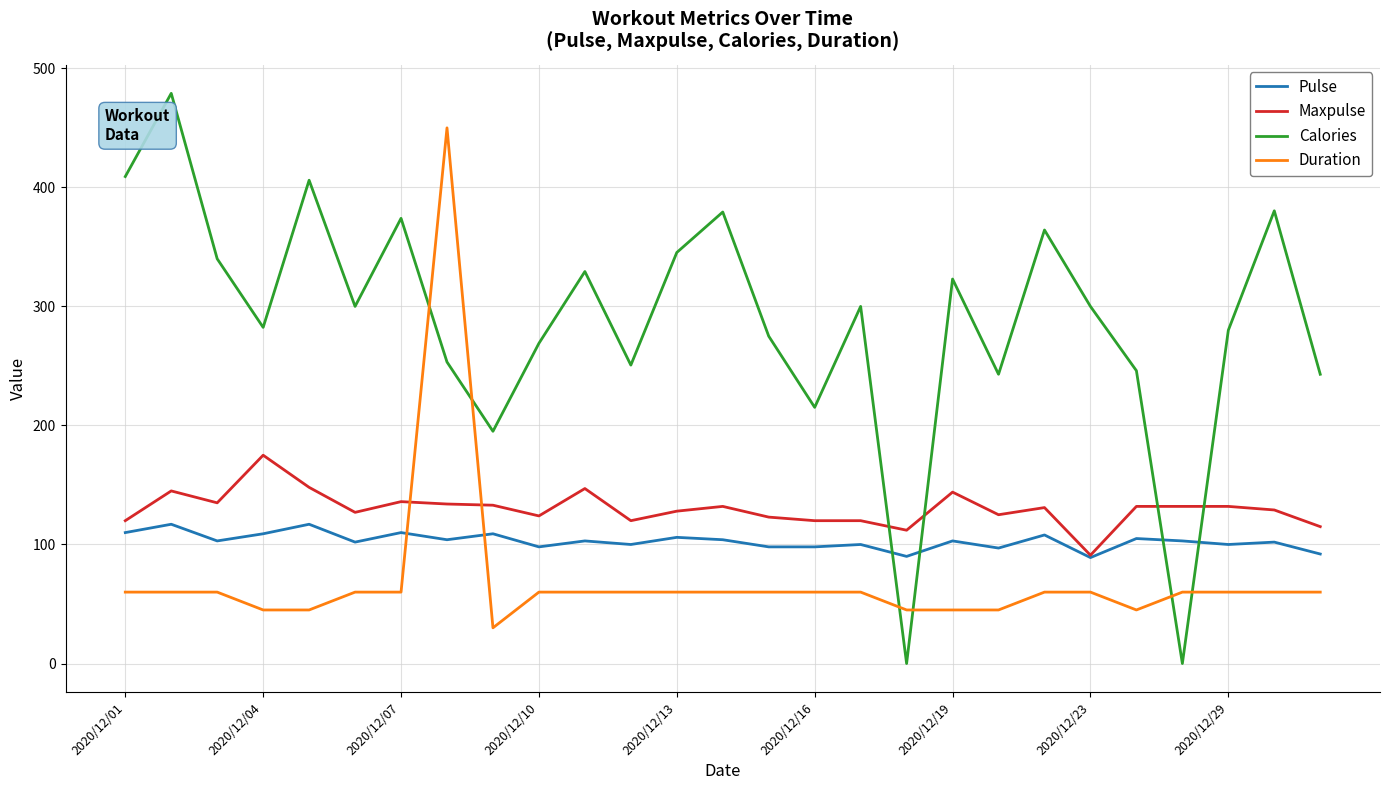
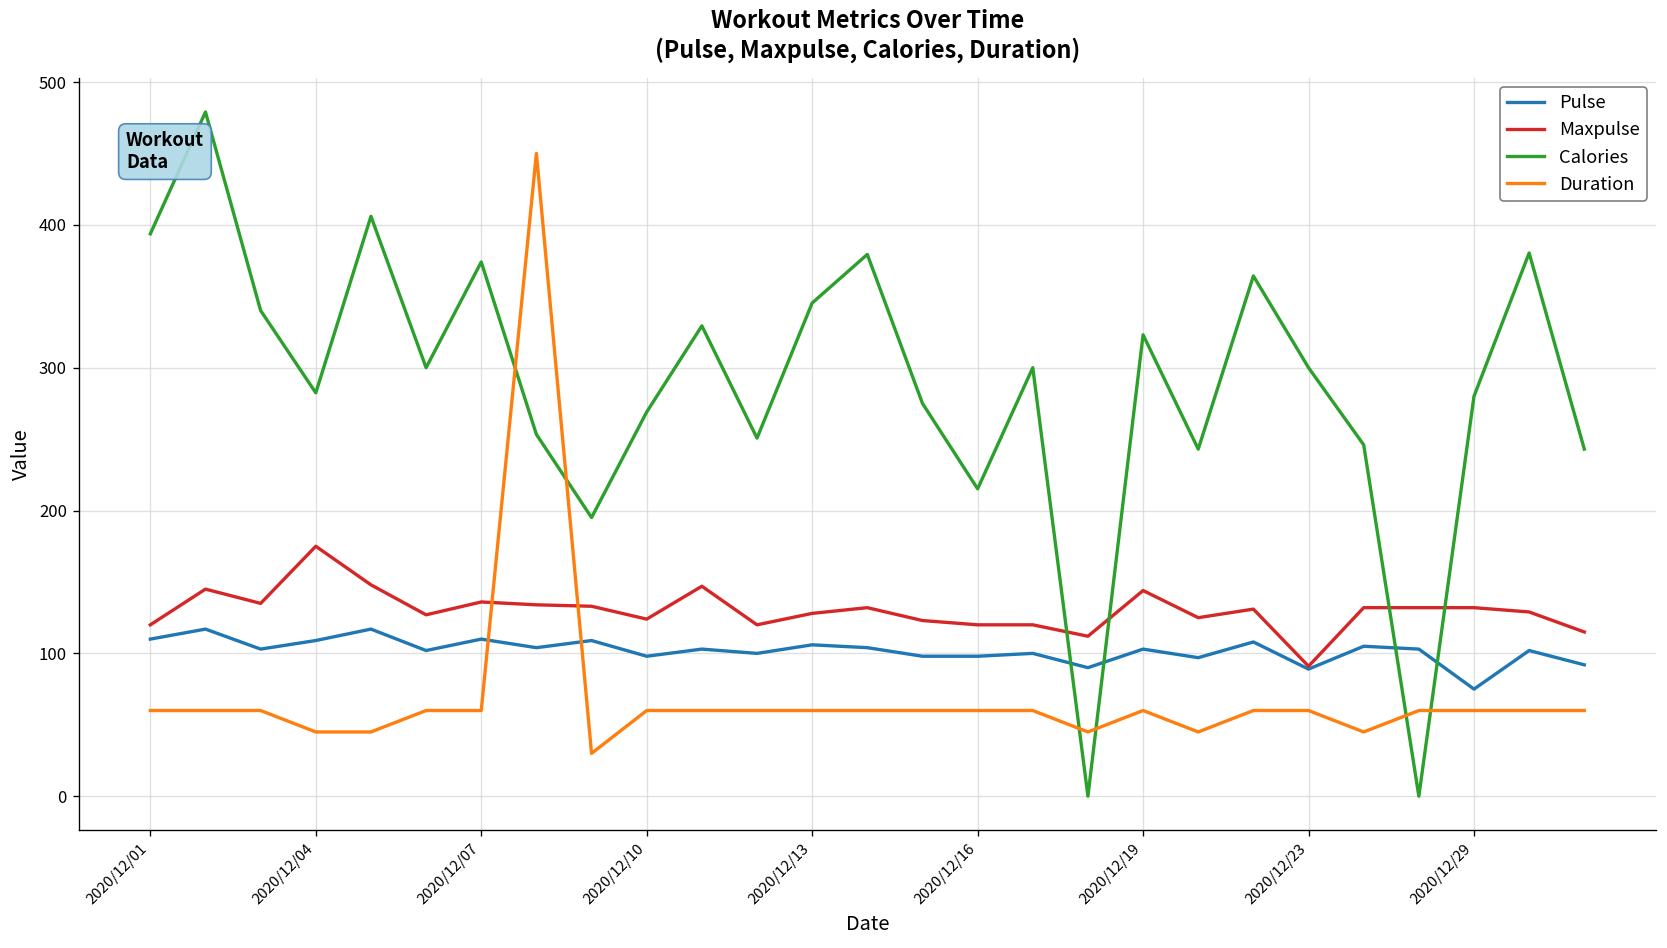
Calories, 2020/12/01: 409 -> 394
Duration, 2020/12/19: 45 -> 60
Pulse, 2020/12/29: 100 -> 75
